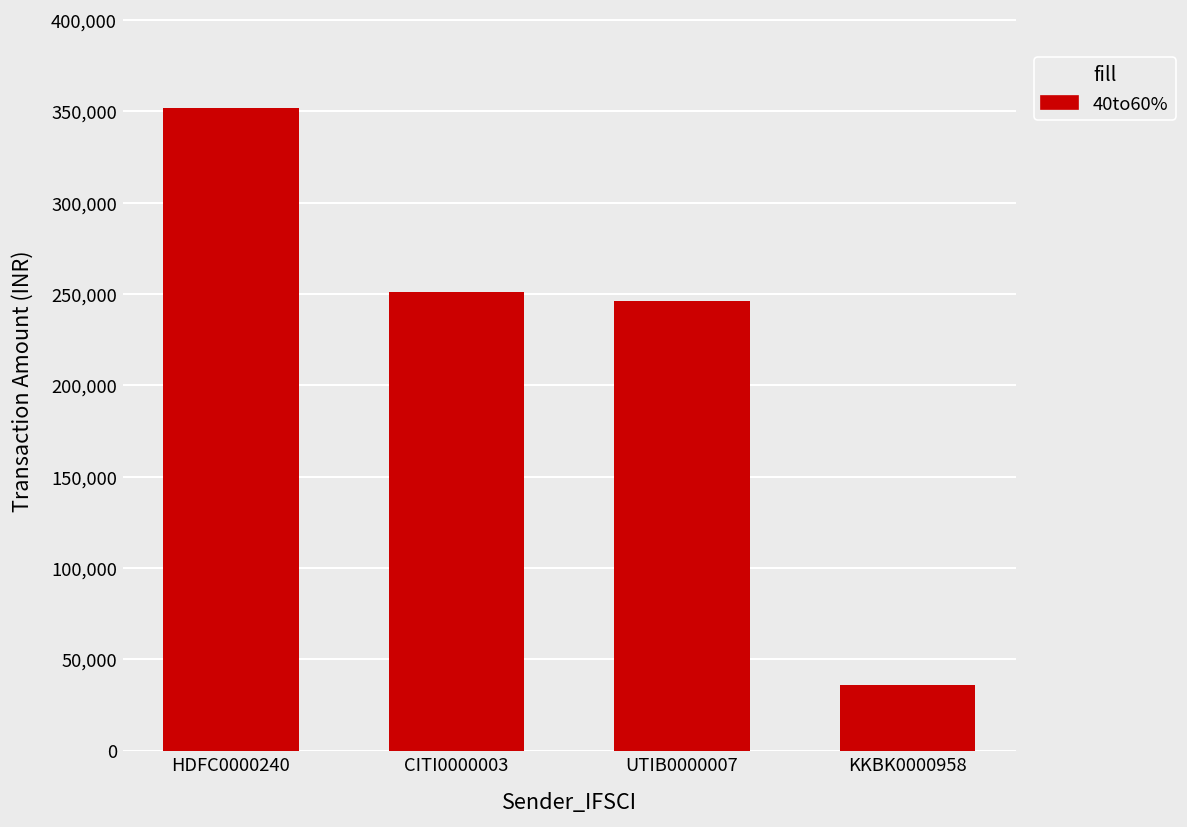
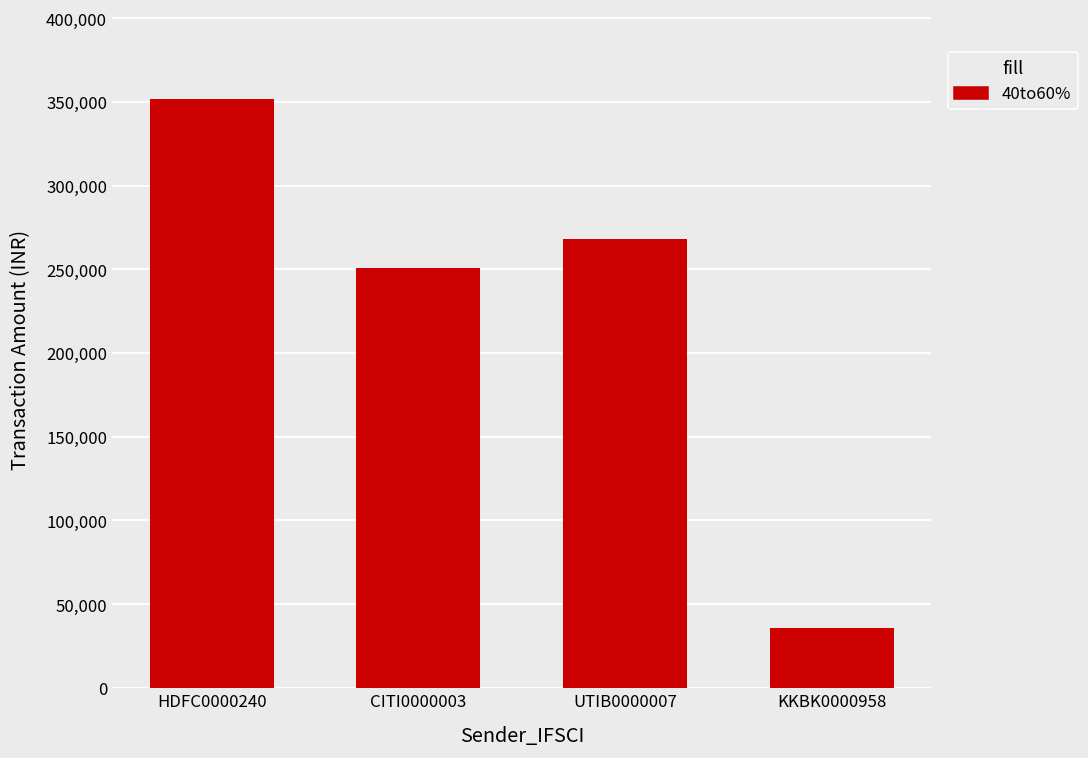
UTIB0000007: 246,000 -> 268,000
